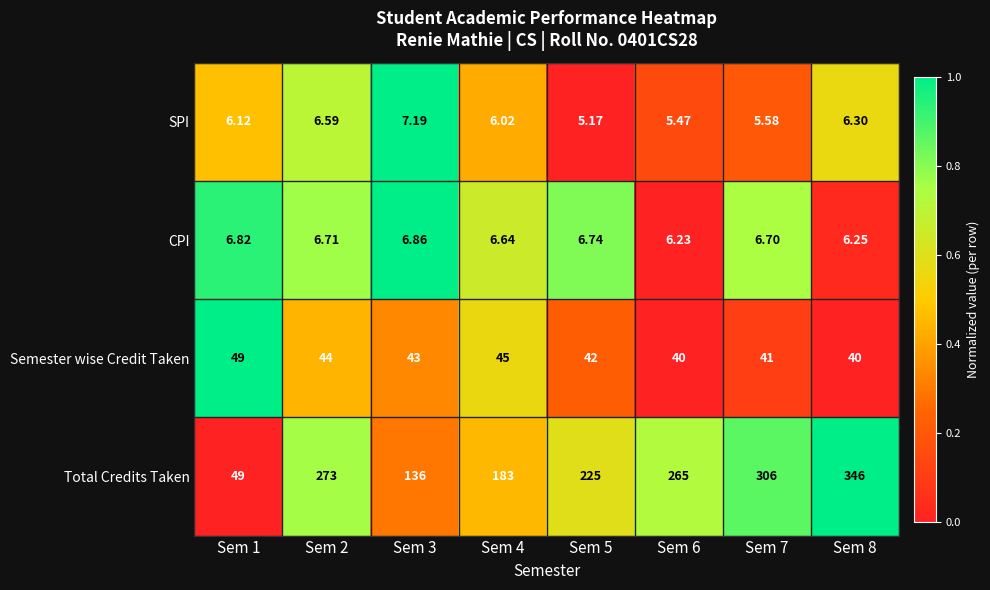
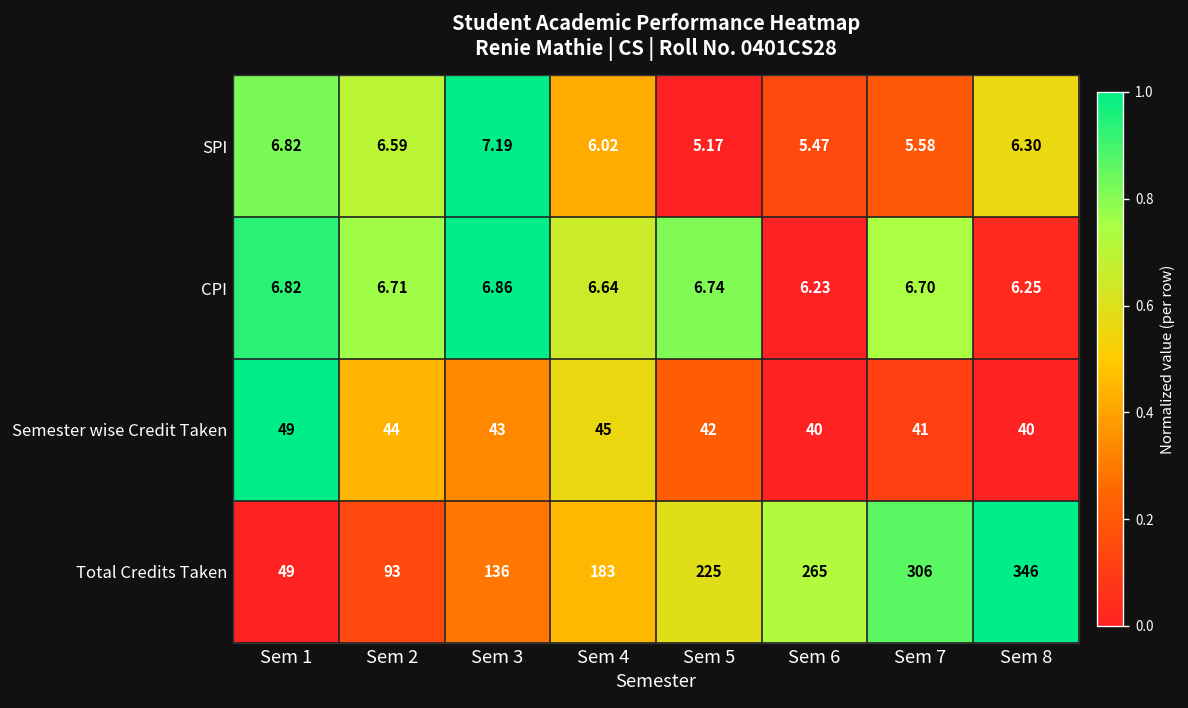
SPI, Sem 1: 6.12 -> 6.82
Total Credits Taken, Sem 2: 273 -> 93
